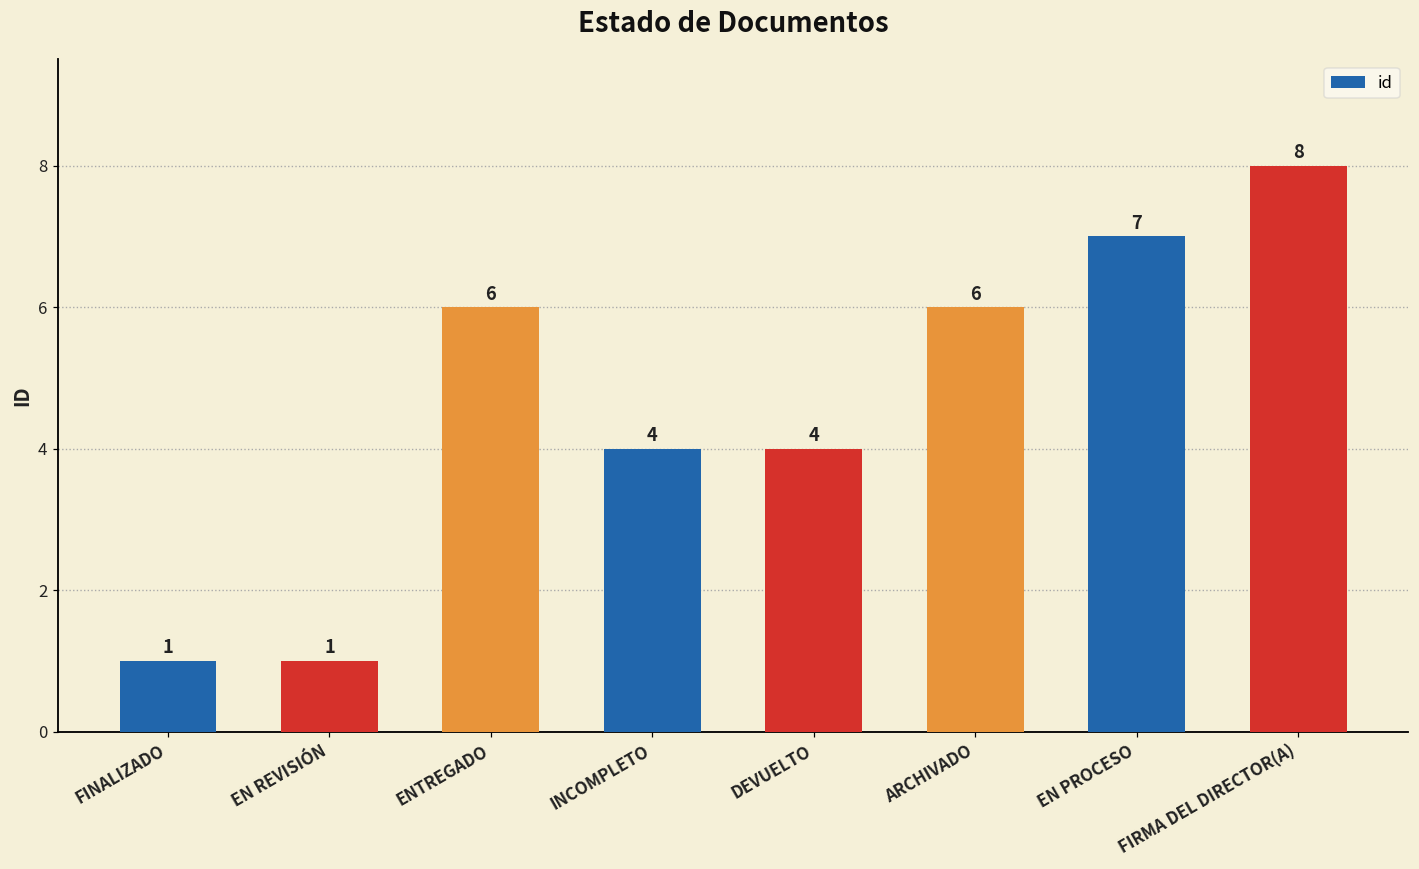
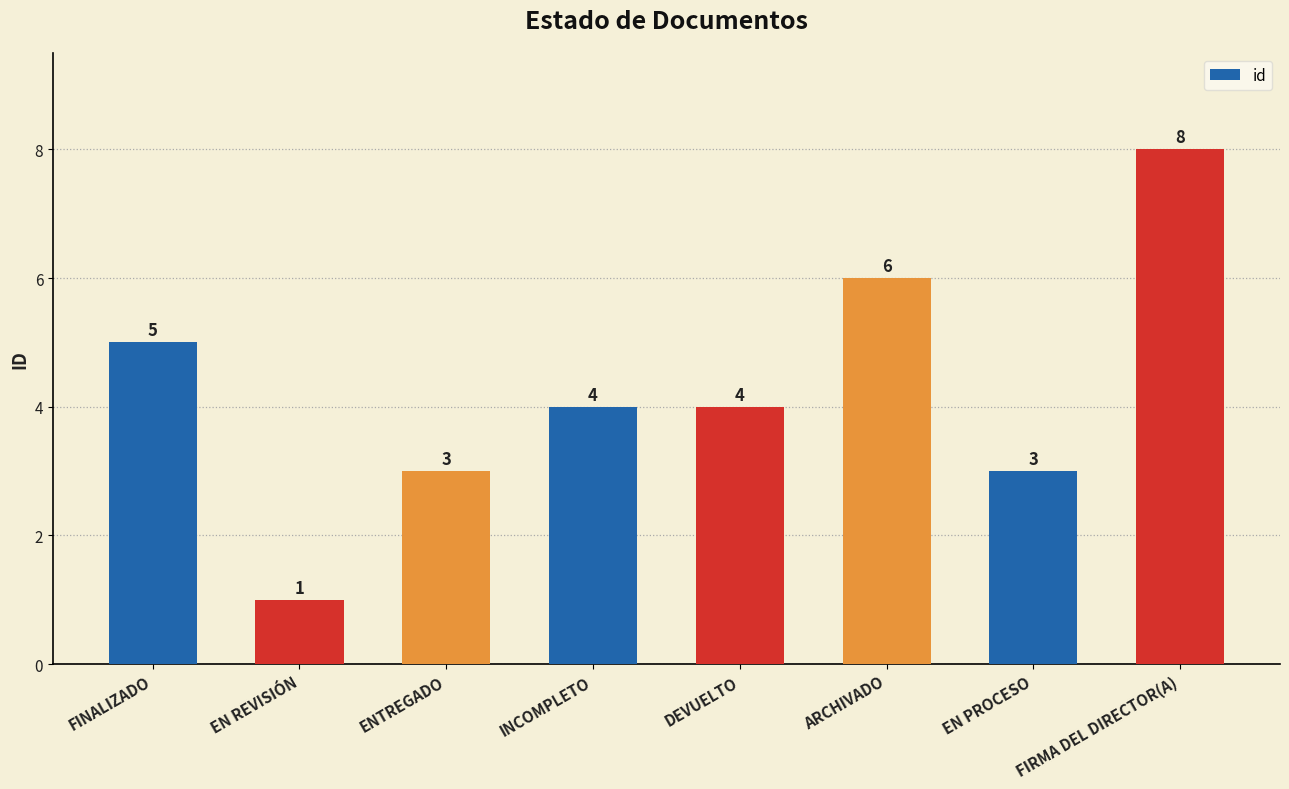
FINALIZADO: 1 -> 5
ENTREGADO: 6 -> 3
EN PROCESO: 7 -> 3
